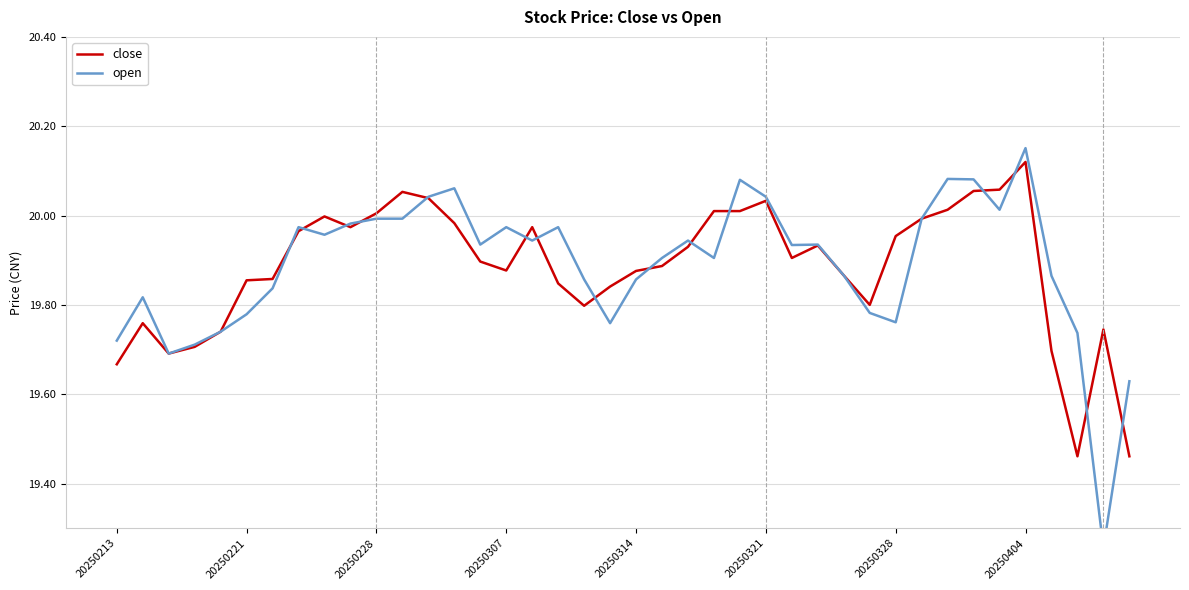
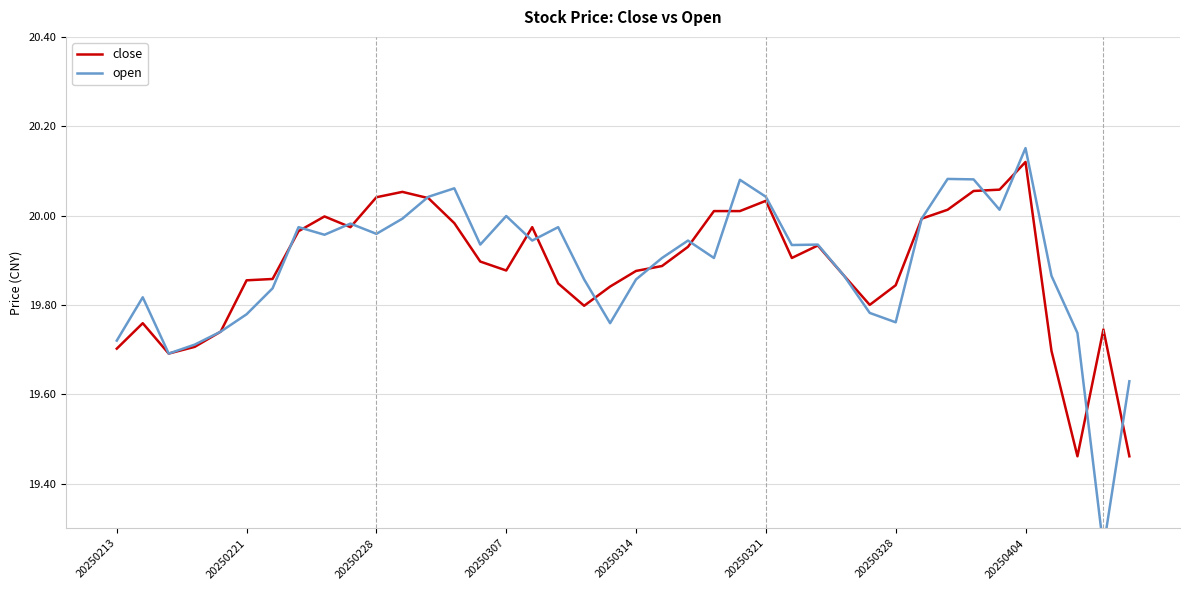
close, 20250213: 19.67 -> 19.70
close, 20250228: 20.01 -> 20.04
open, 20250228: 19.99 -> 19.96
open, 20250307: 19.97 -> 20.00
close, 20250328: 19.95 -> 19.84
